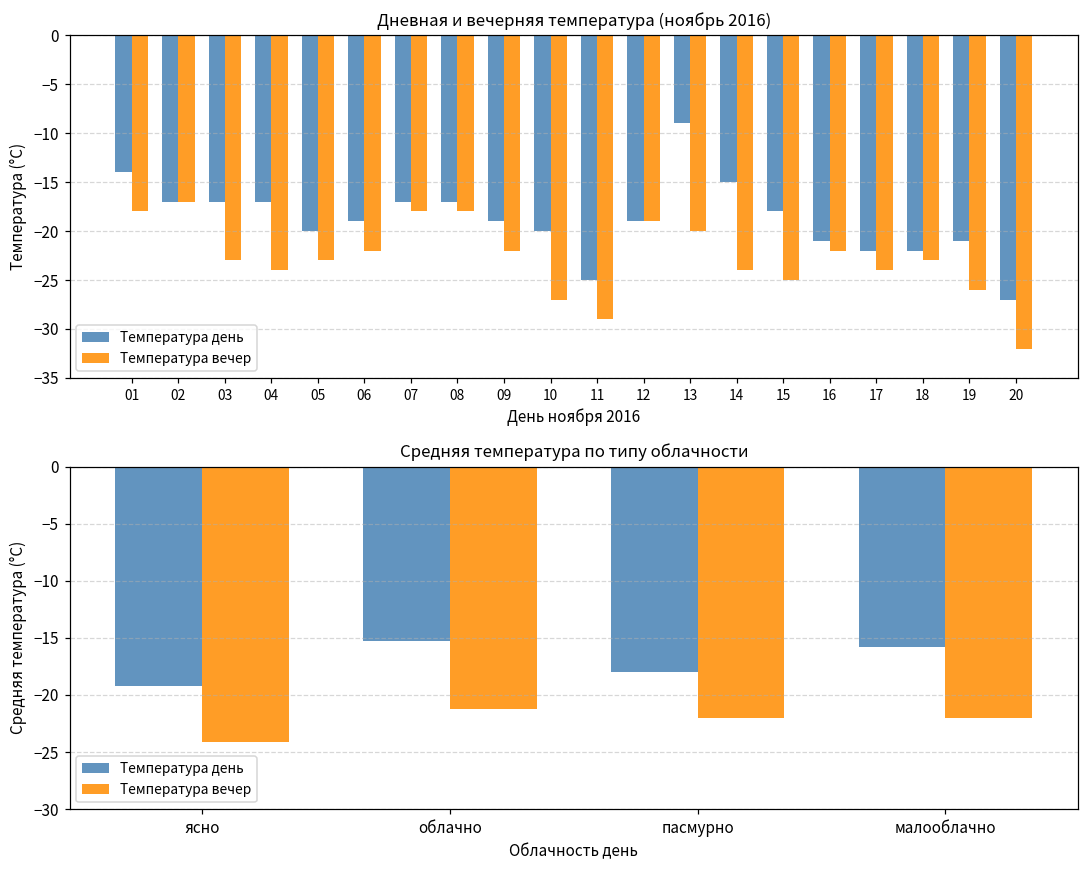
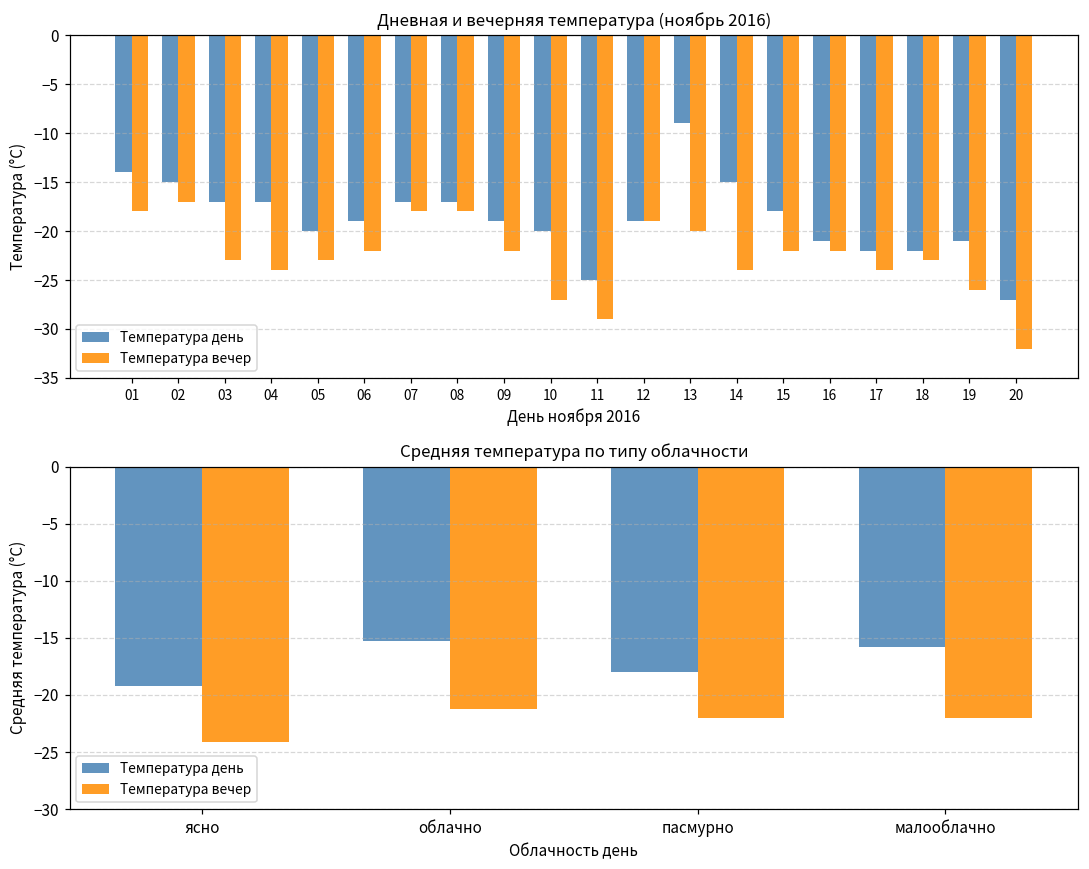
Дневная и вечерняя температура (ноябрь 2016), Температура день, 02: -17 -> -15
Дневная и вечерняя температура (ноябрь 2016), Температура вечер, 15: -25 -> -22
